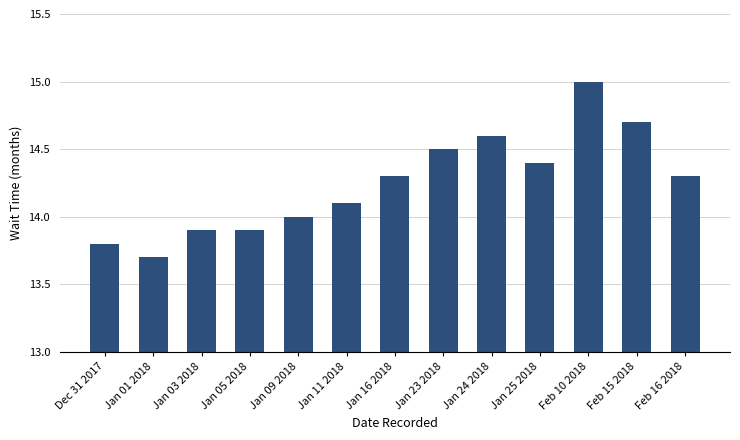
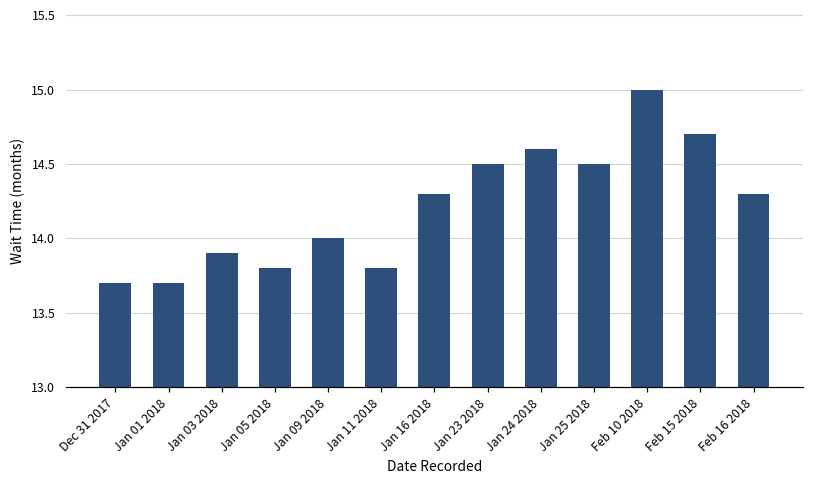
Dec 31 2017: 13.8 -> 13.7
Jan 05 2018: 13.9 -> 13.8
Jan 11 2018: 14.1 -> 13.8
Jan 25 2018: 14.4 -> 14.5
